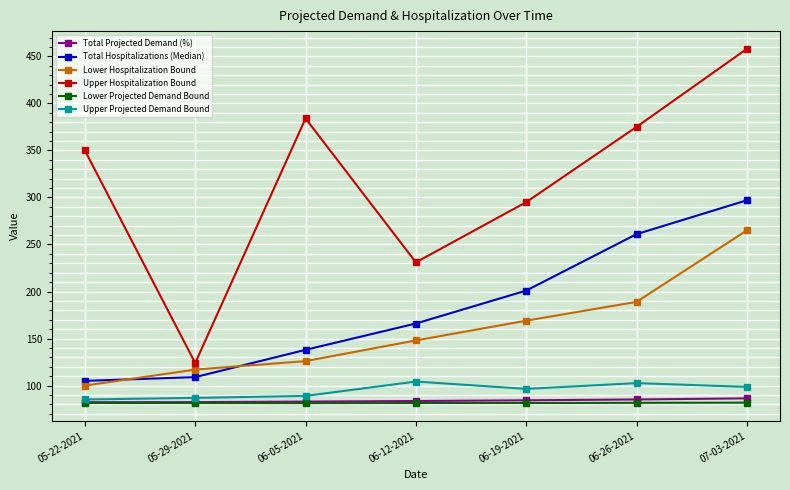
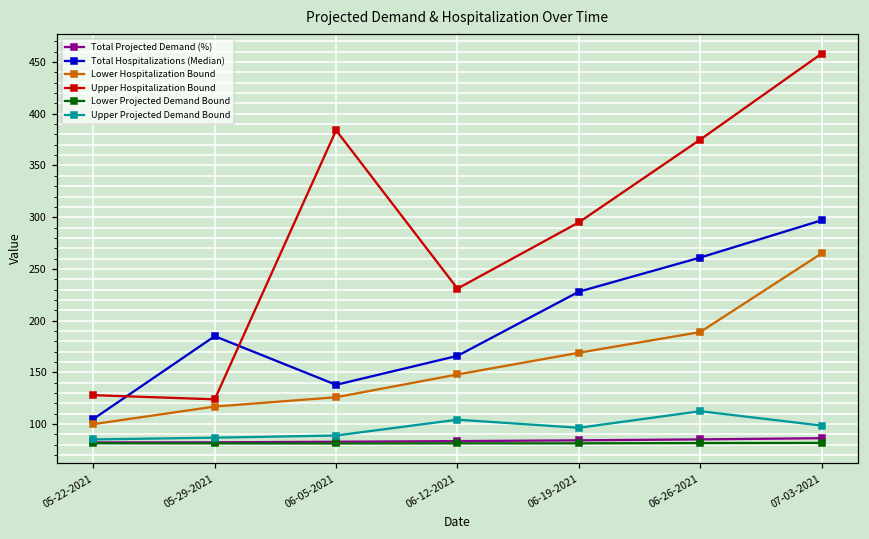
Upper Hospitalization Bound, 05-22-2021: 350 -> 130
Total Hospitalizations (Median), 05-29-2021: 110 -> 190
Total Hospitalizations (Median), 06-19-2021: 200 -> 230
Upper Projected Demand Bound, 06-26-2021: 100 -> 110
